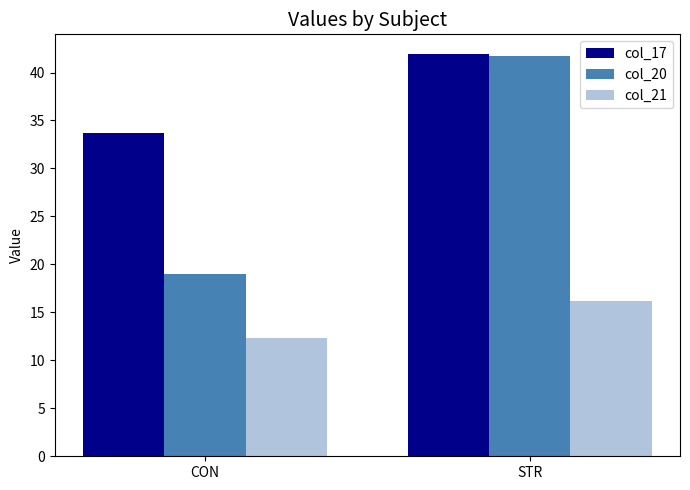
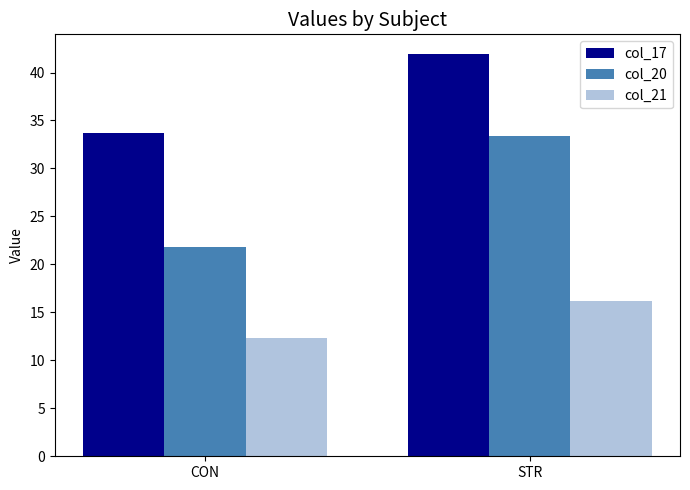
col_20, CON: 19 -> 22
col_20, STR: 42 -> 33
